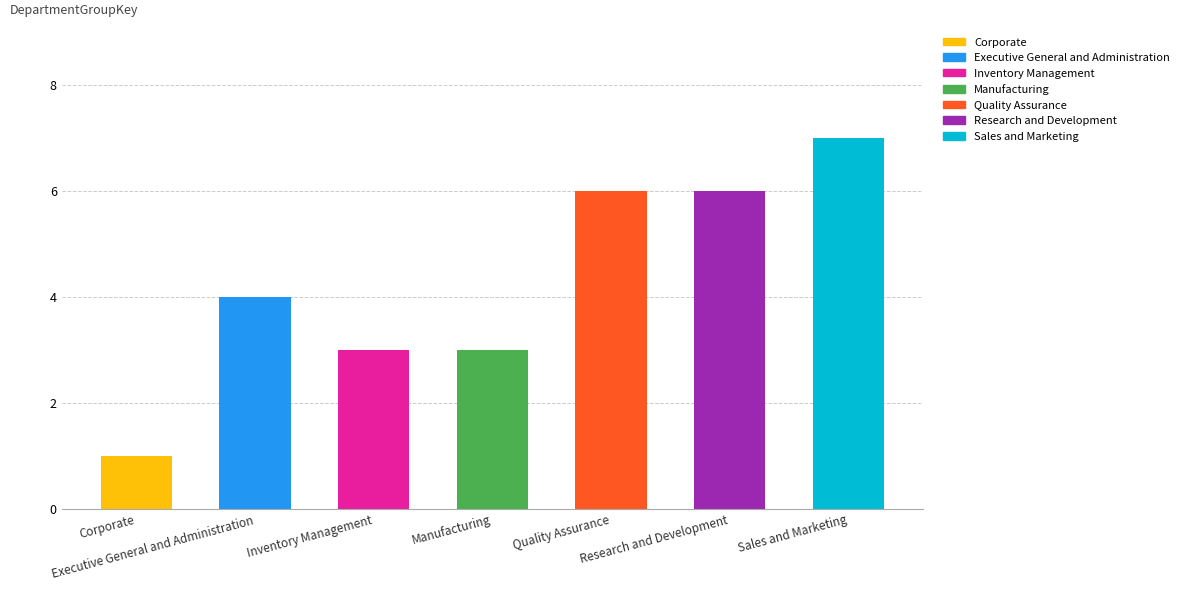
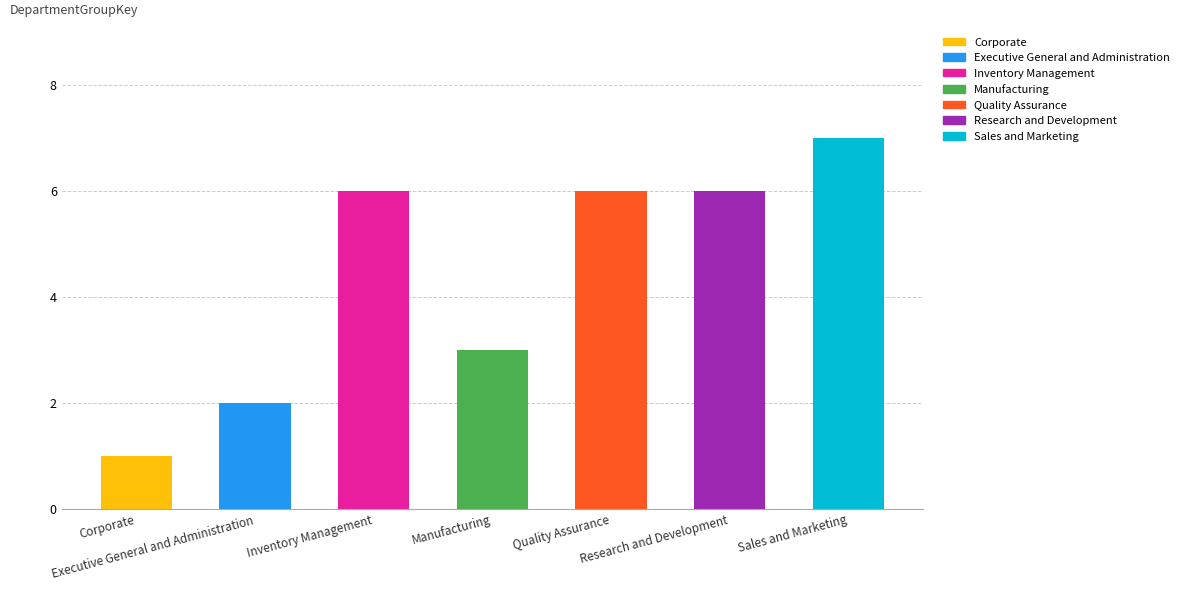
Executive General and Administration: 4 -> 2
Inventory Management: 3 -> 6
